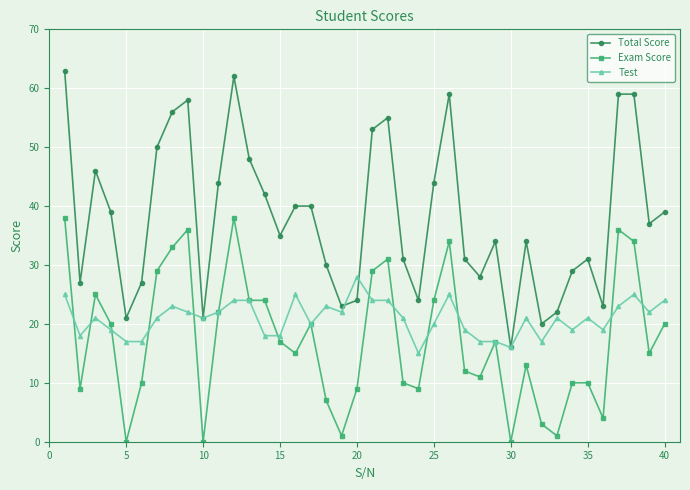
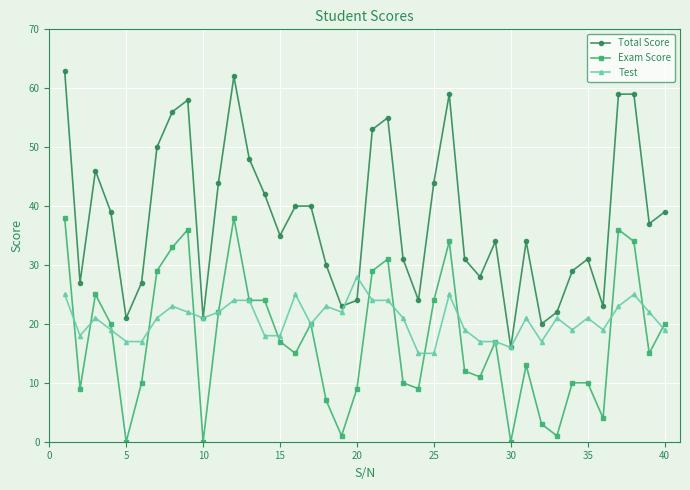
Test, 25: 20 -> 15
Test, 40: 24 -> 19
